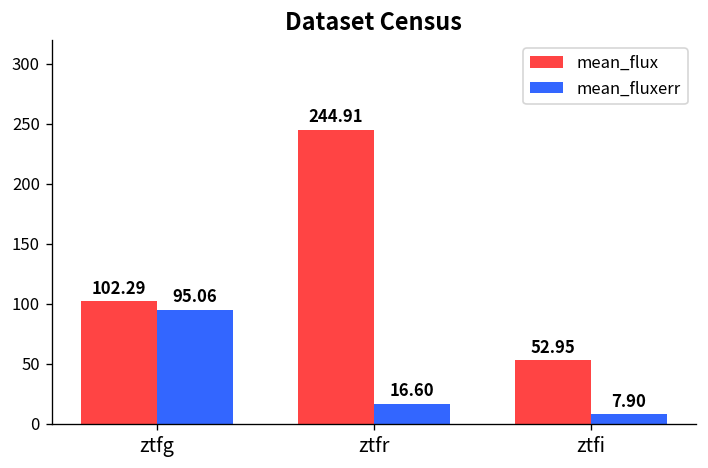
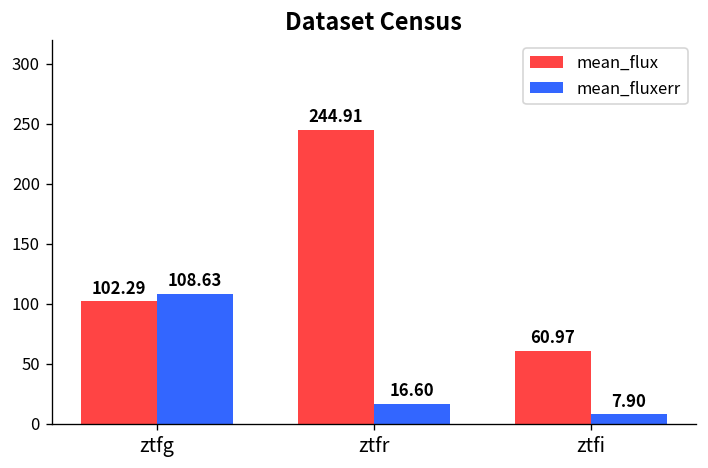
mean_fluxerr, ztfg: 95.06 -> 108.63
mean_flux, ztfi: 52.95 -> 60.97
